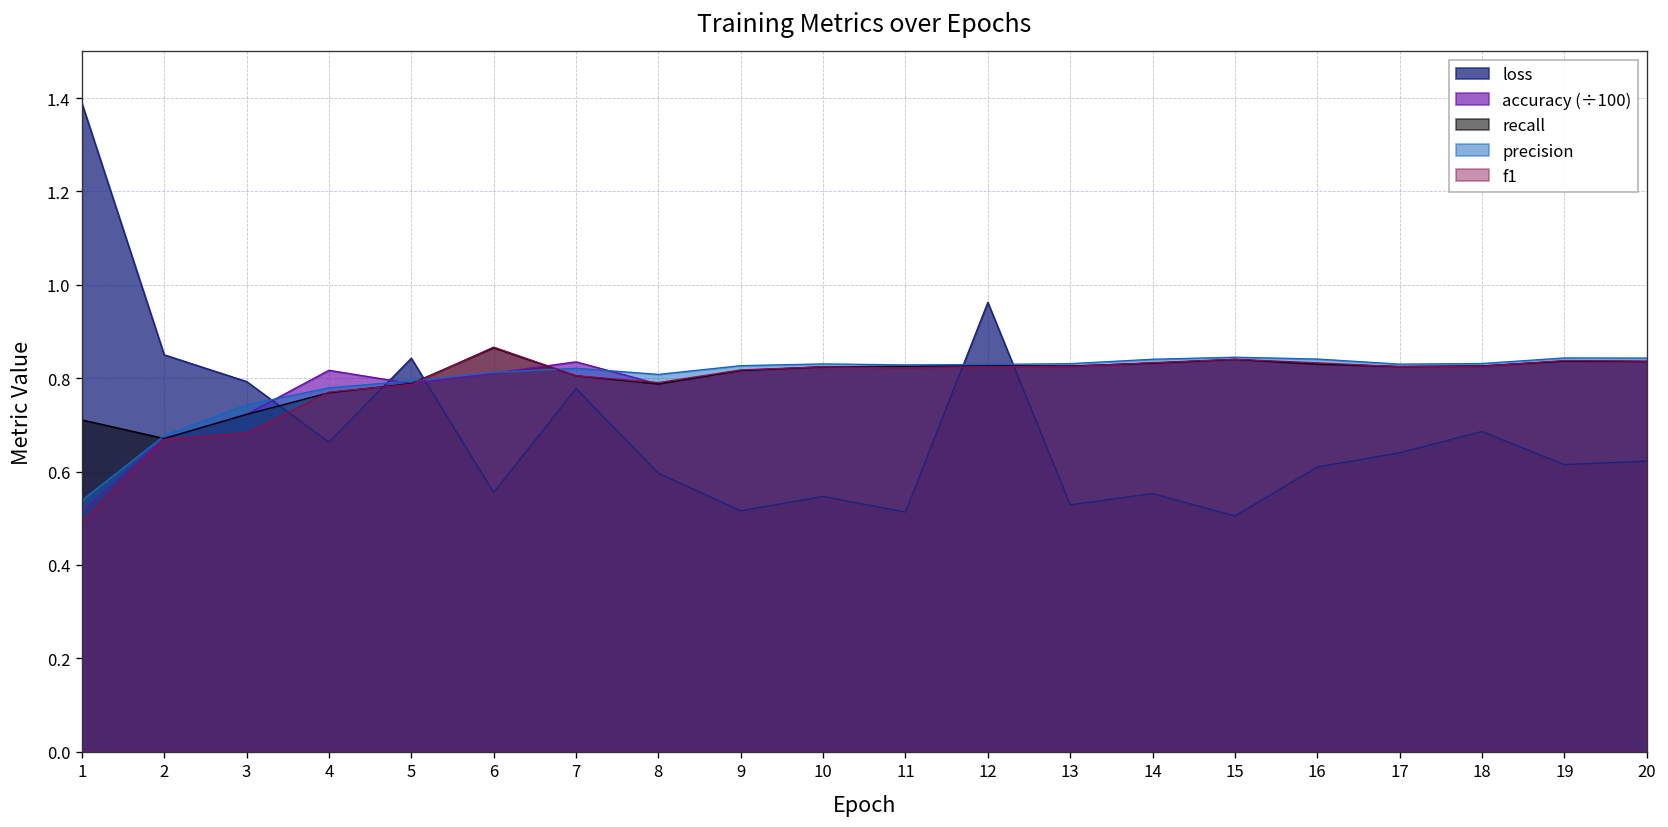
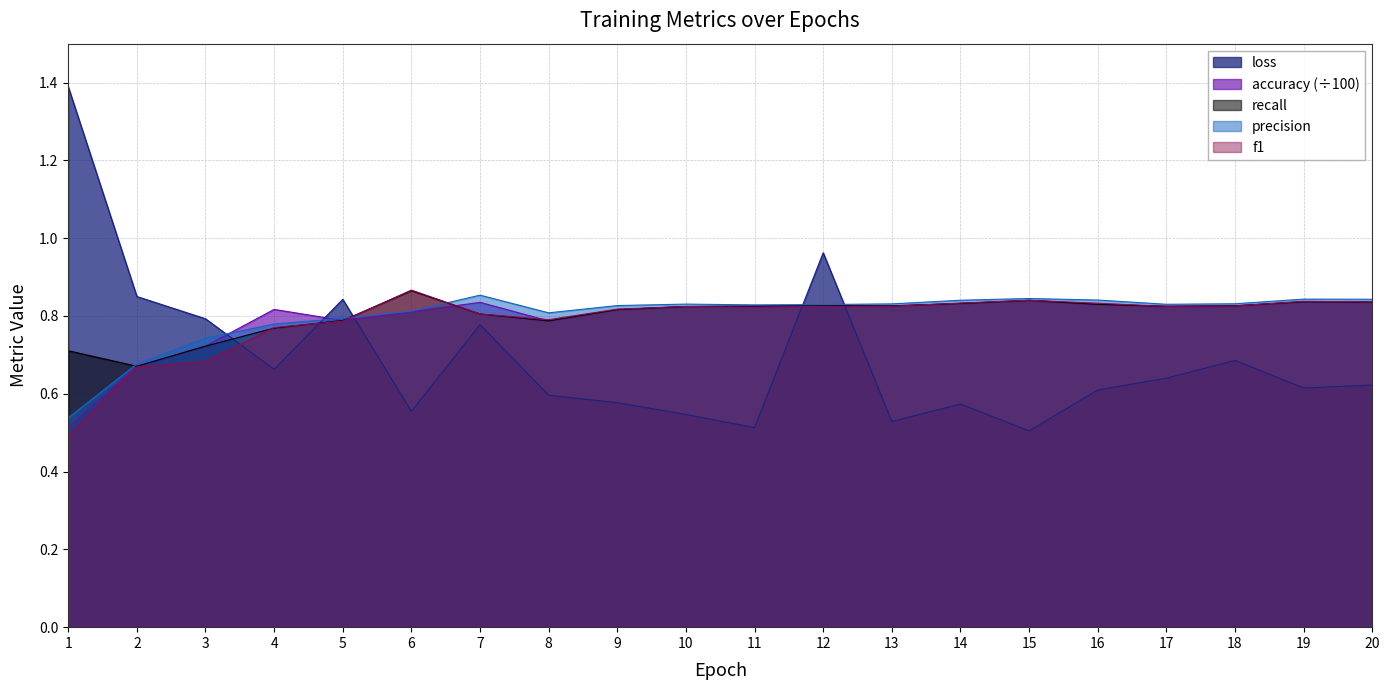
precision, 7: 0.82 -> 0.85
loss, 9: 0.52 -> 0.58
loss, 14: 0.55 -> 0.57
